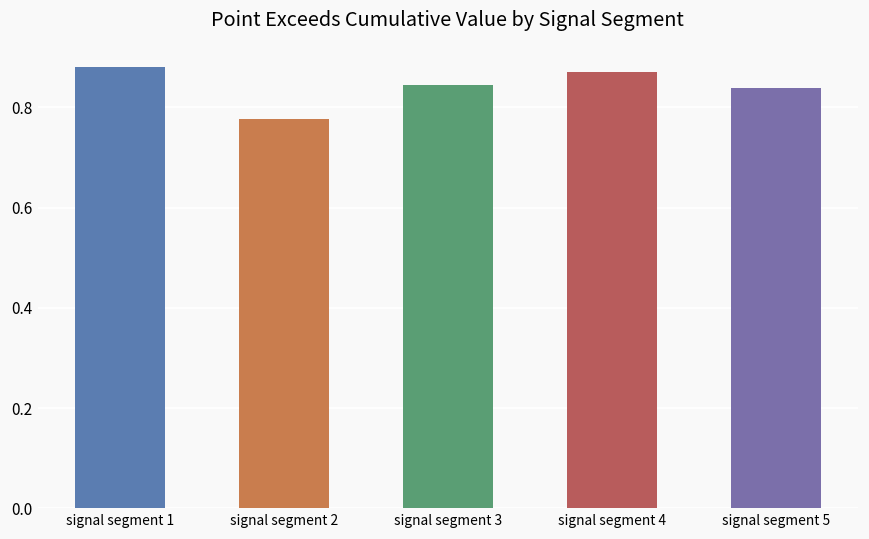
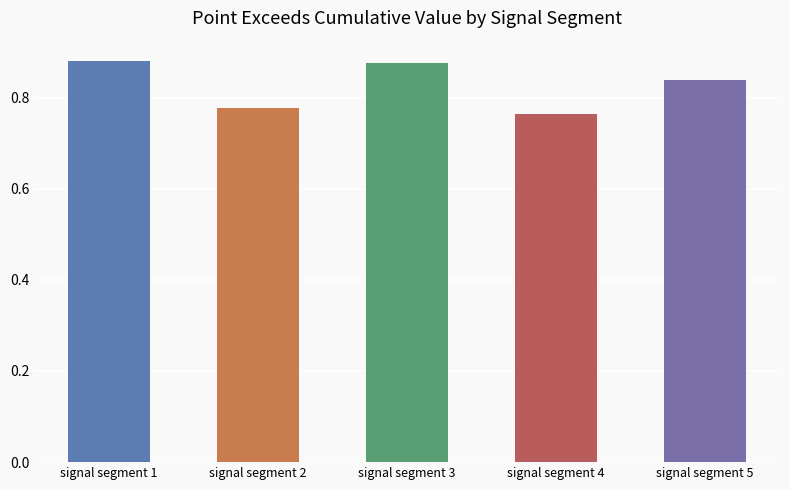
signal segment 3: 0.84 -> 0.88
signal segment 4: 0.87 -> 0.76
